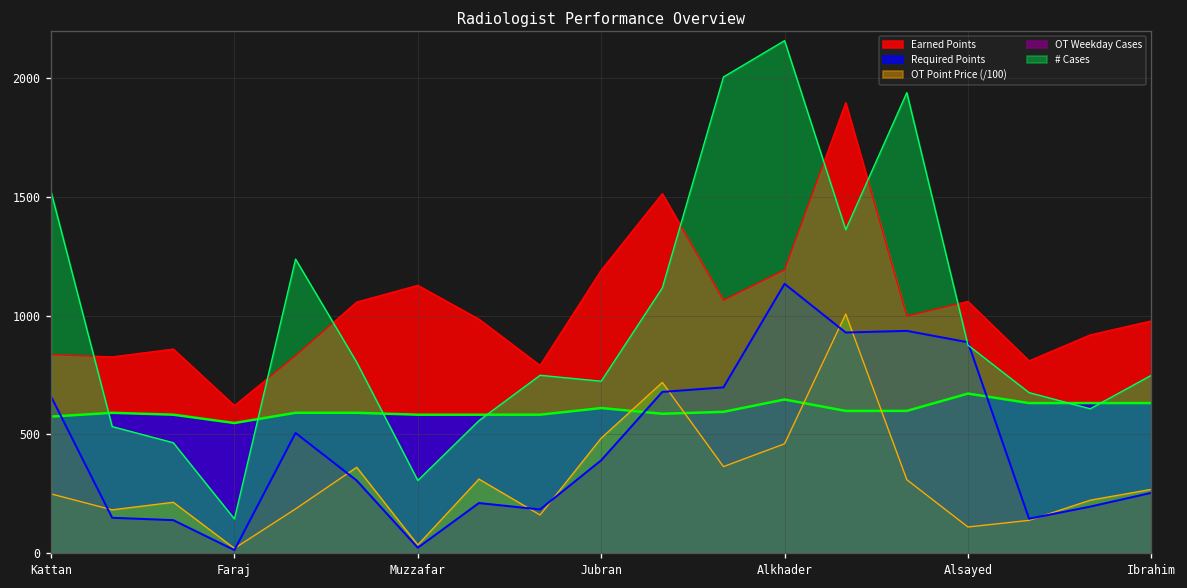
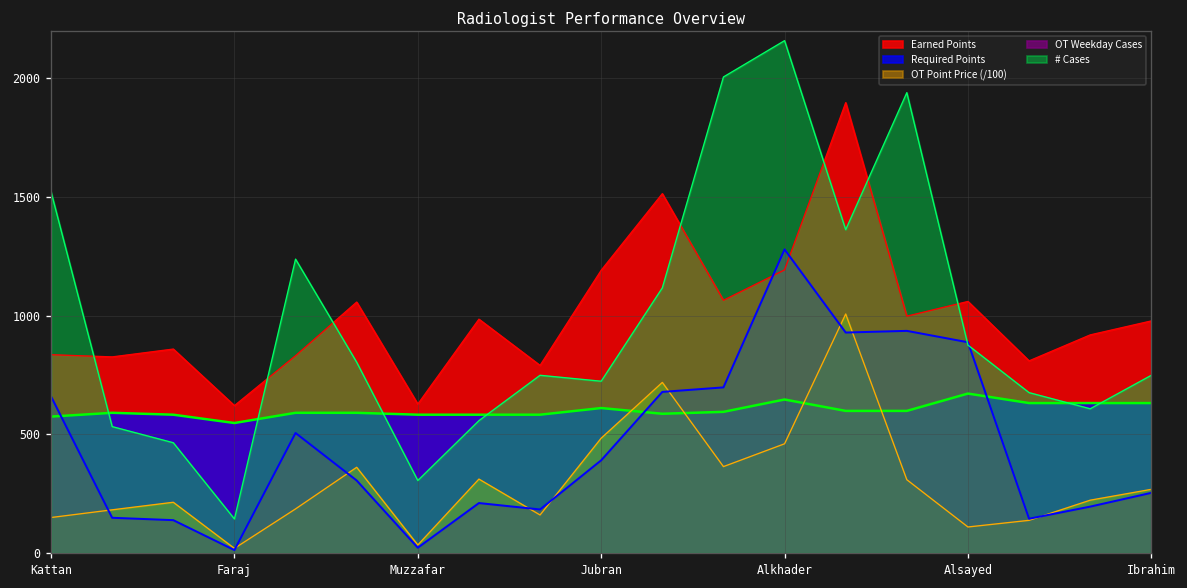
OT Point Price (/100), Kattan: 250 -> 150
Earned Points, Muzzafar: 1130 -> 630
OT Weekday Cases, Alkhader: 1130 -> 1280
